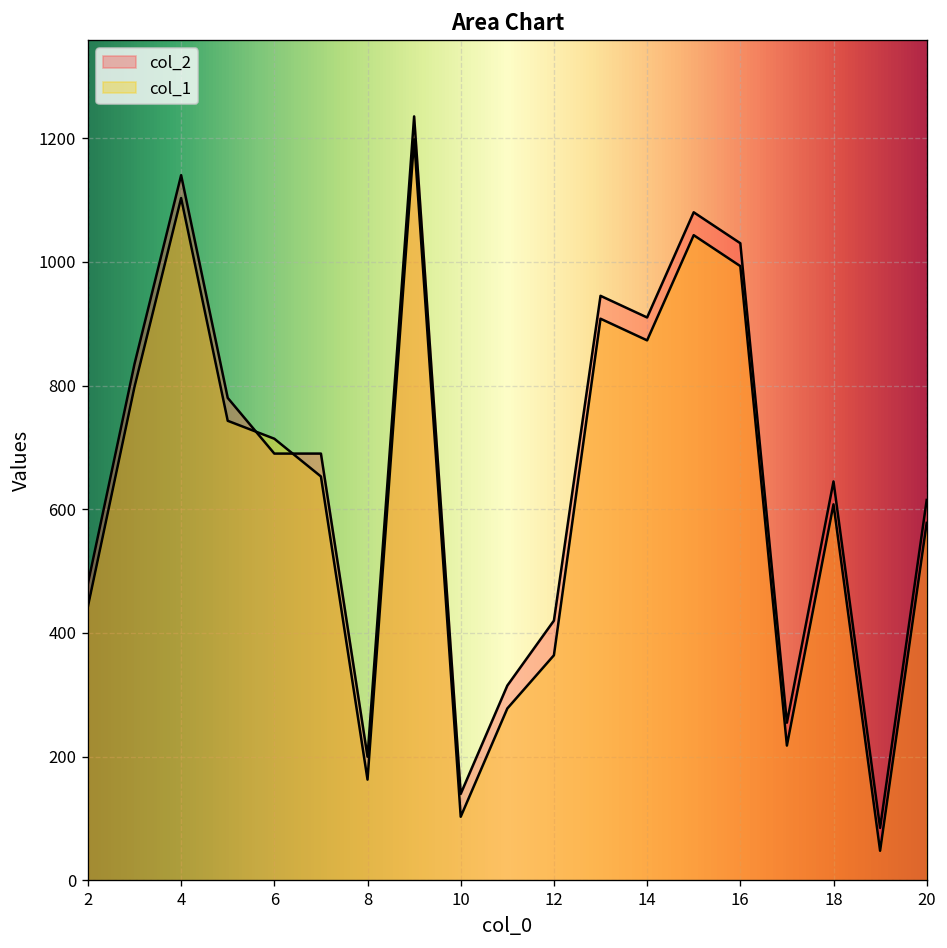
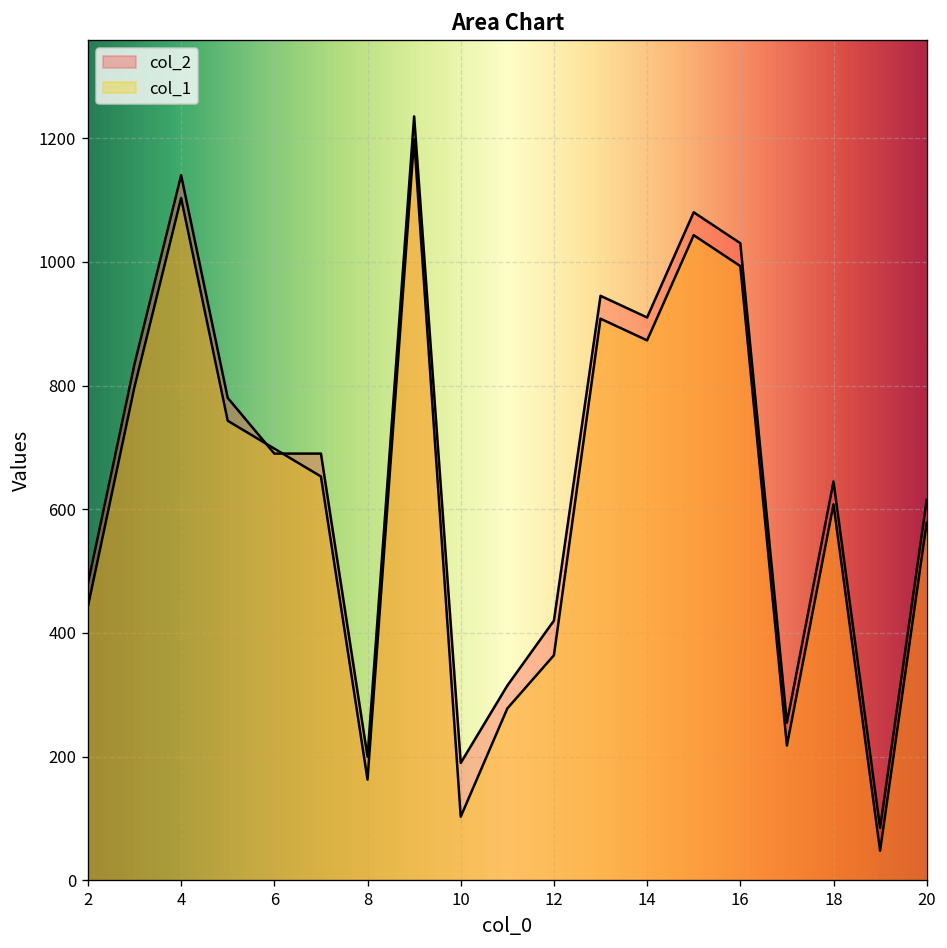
col_1, 6: 710 -> 700
col_2, 10: 140 -> 190
